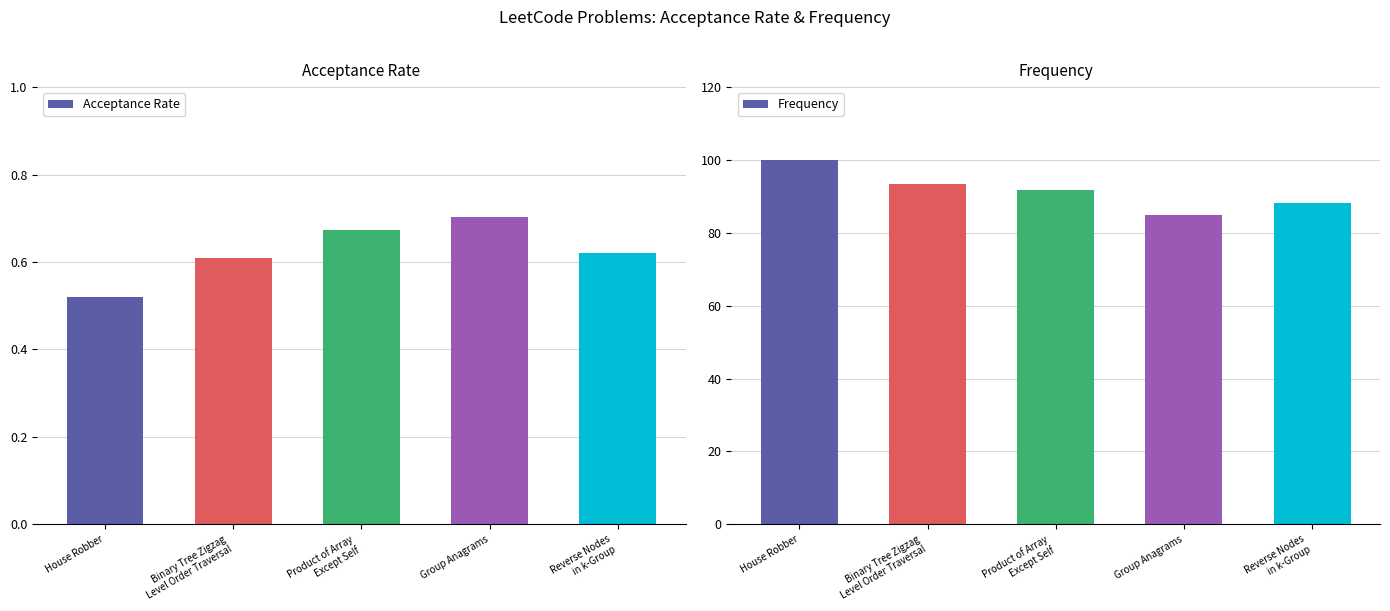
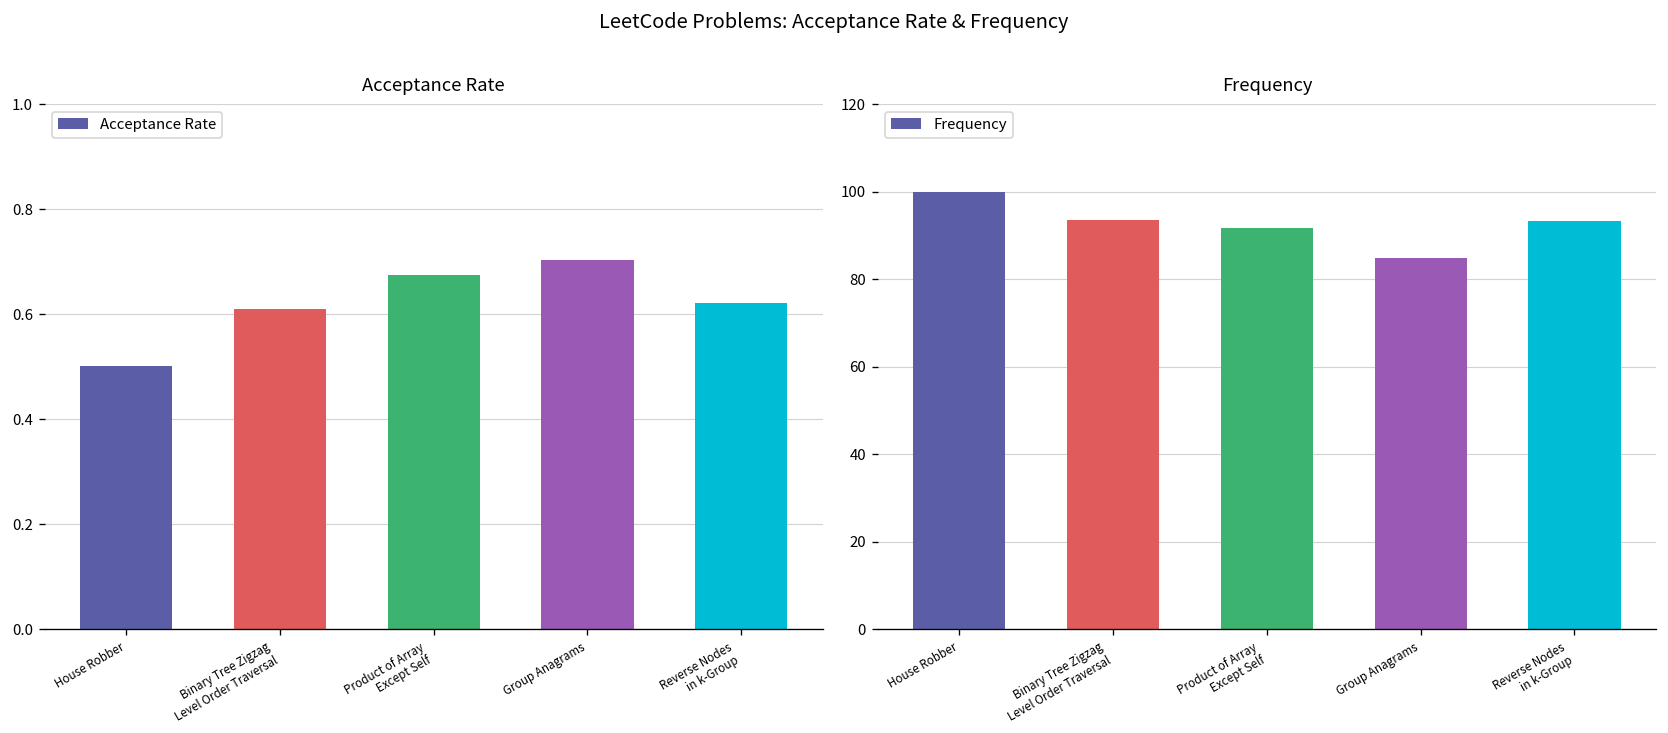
Acceptance Rate, House Robber: 0.52 -> 0.50
Frequency, Reverse Nodes in k-Group: 88 -> 93
